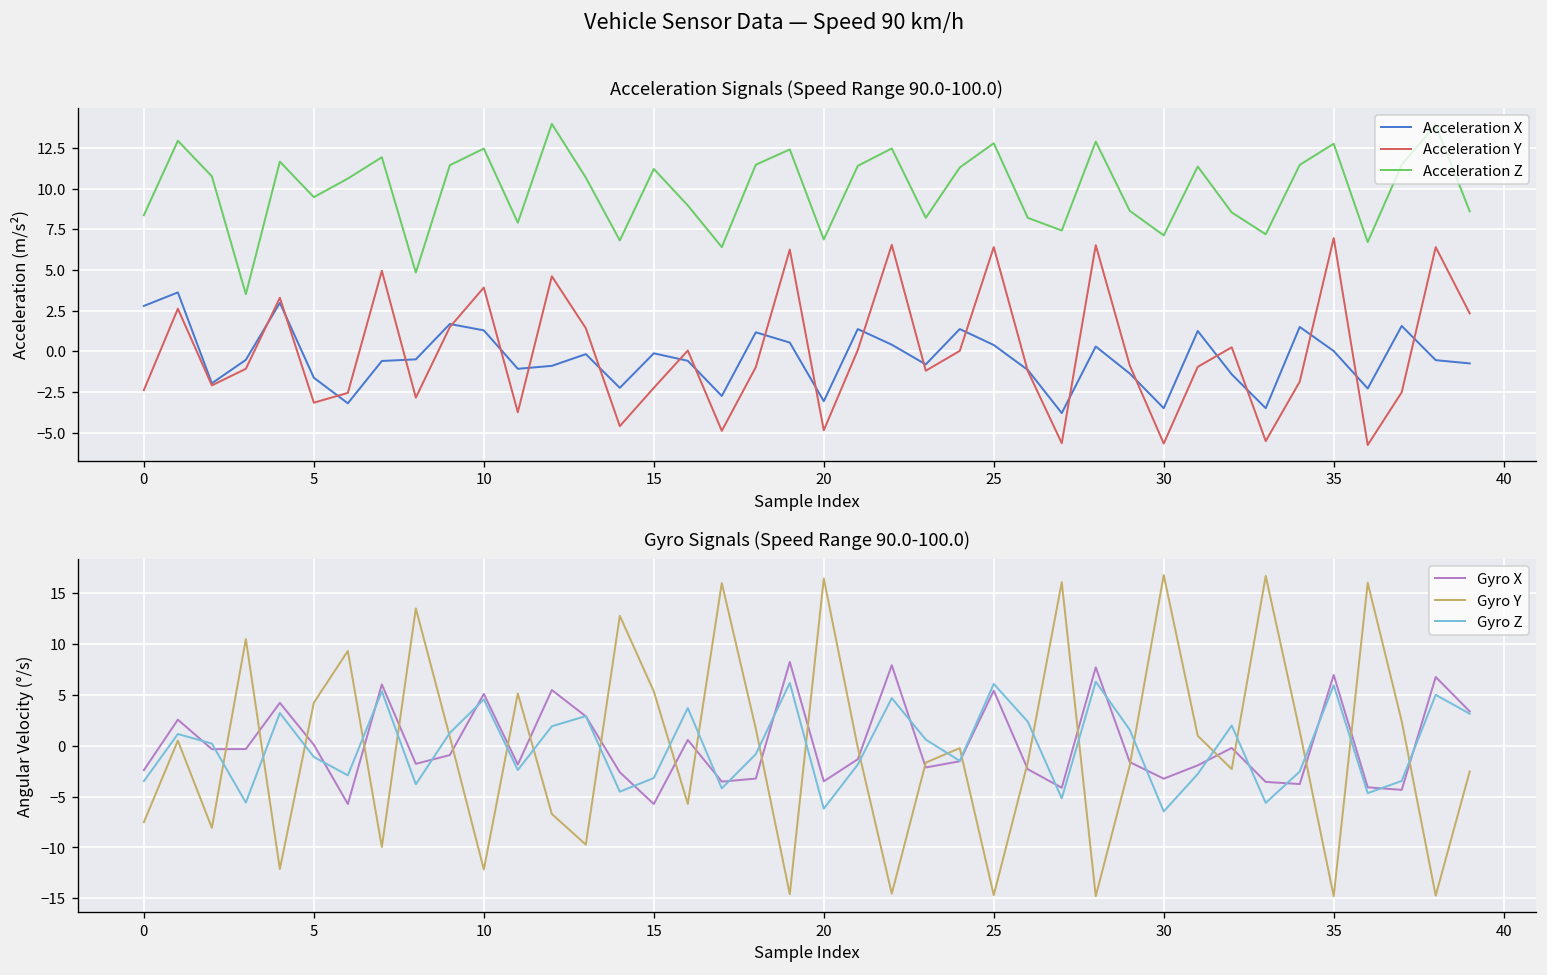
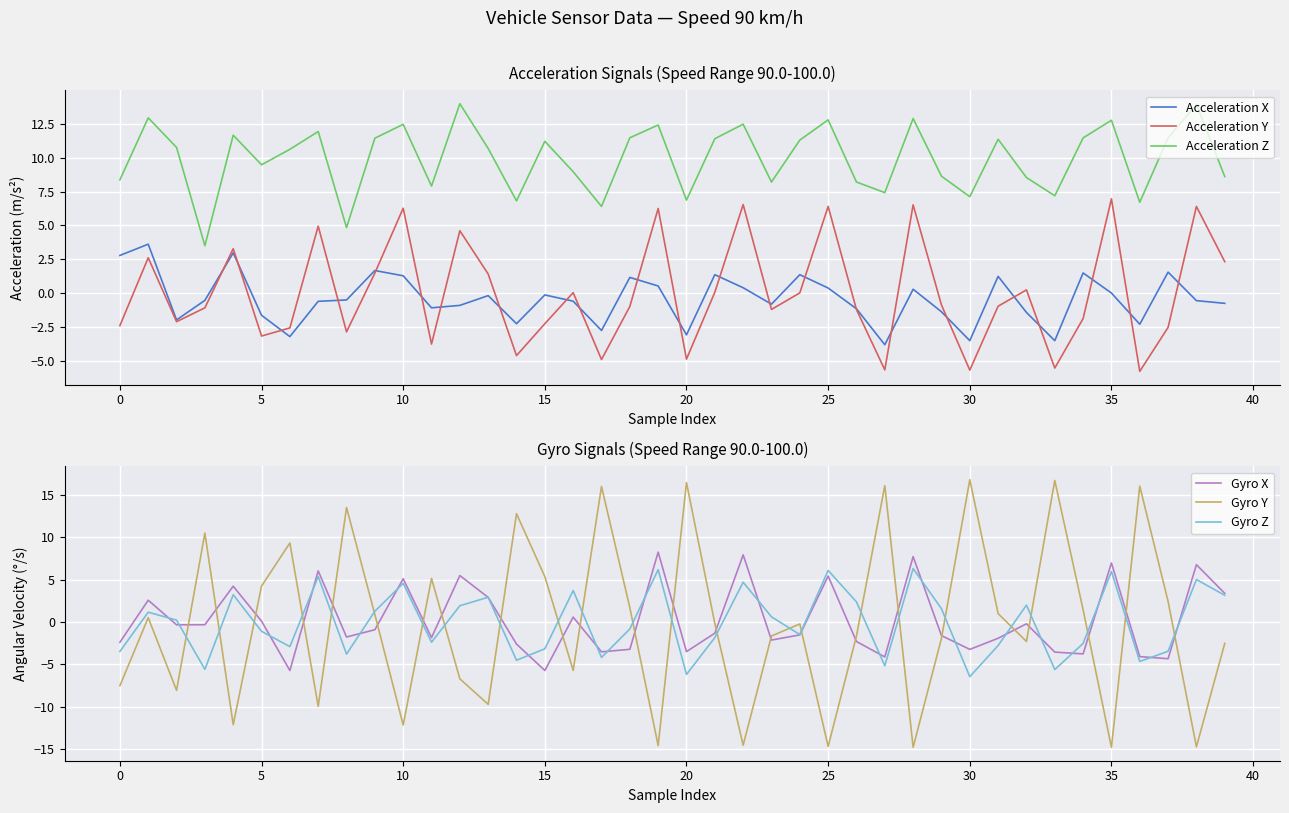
Acceleration Signals (Speed Range 90.0-100.0), Acceleration Y, 10: 3.9 -> 6.3
